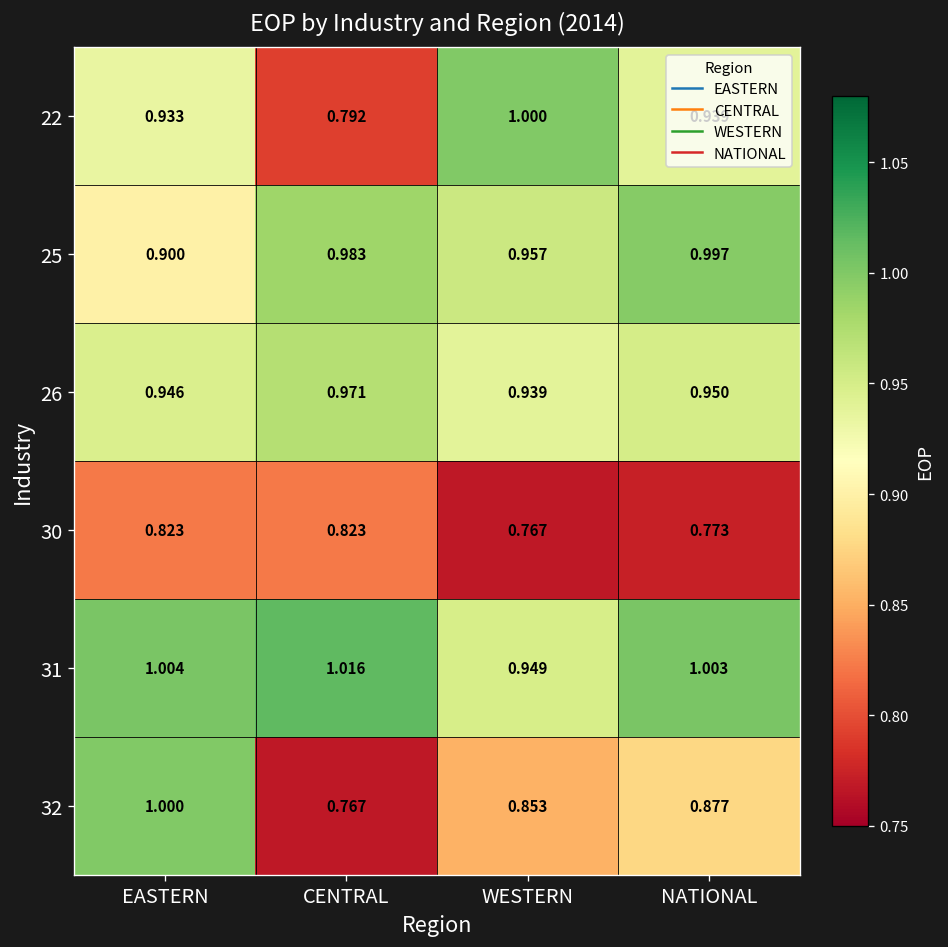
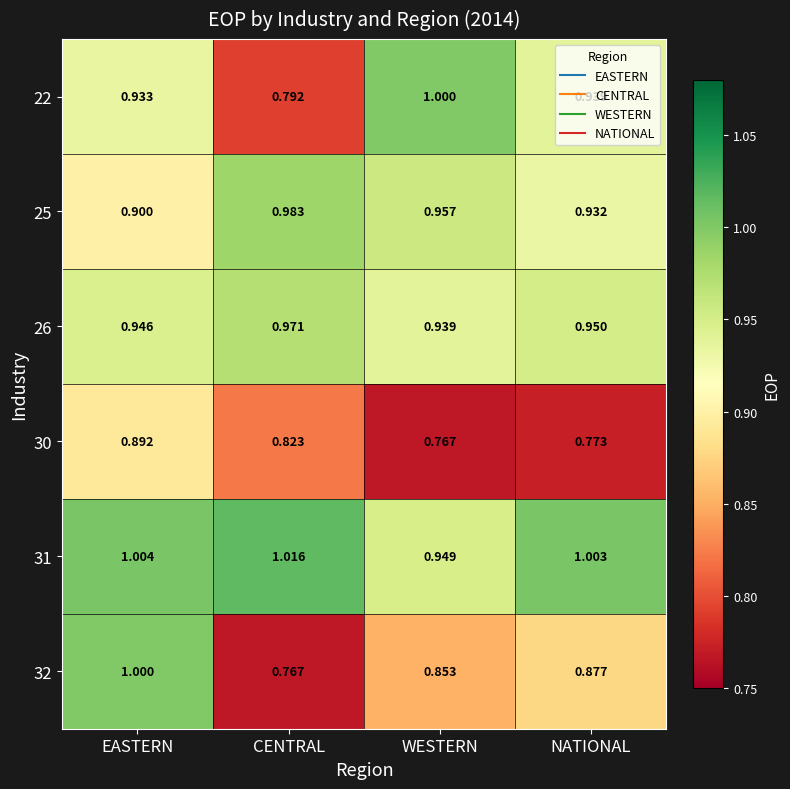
25, NATIONAL: 0.997 -> 0.932
30, EASTERN: 0.823 -> 0.892
